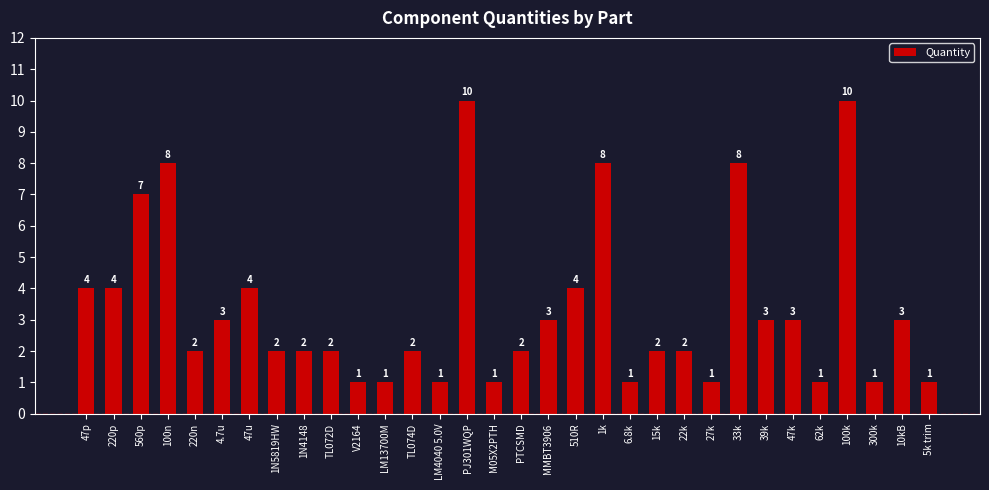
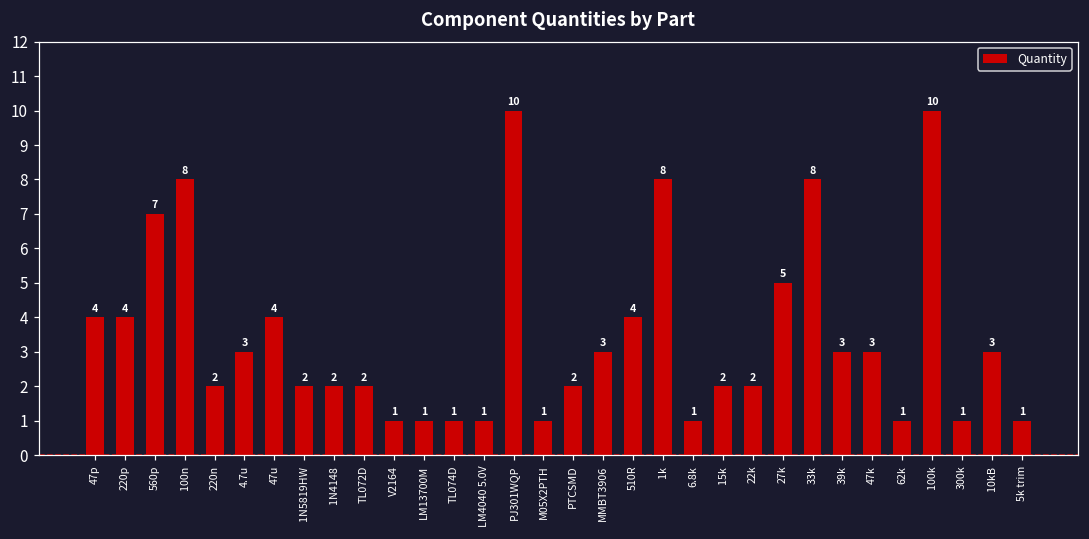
TL074D: 2 -> 1
27k: 1 -> 5
